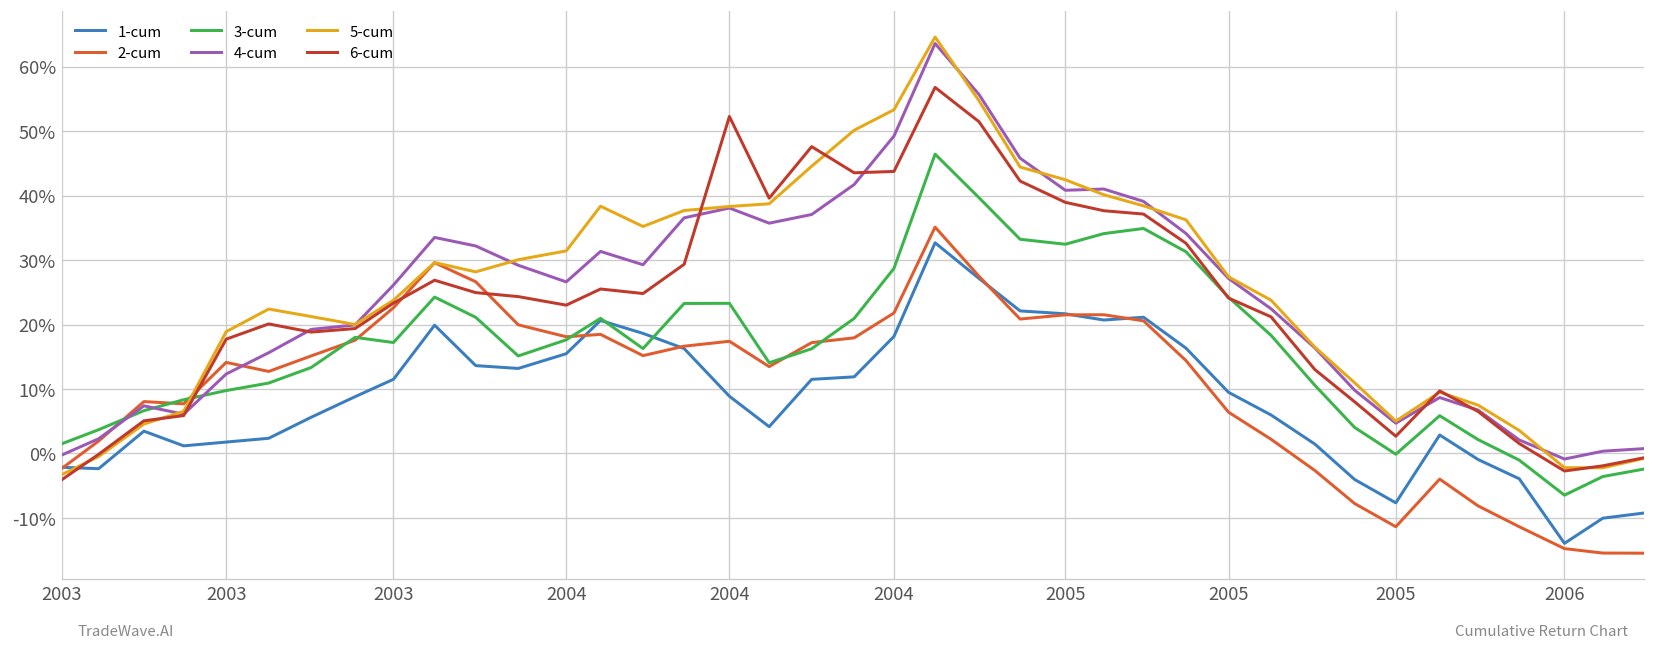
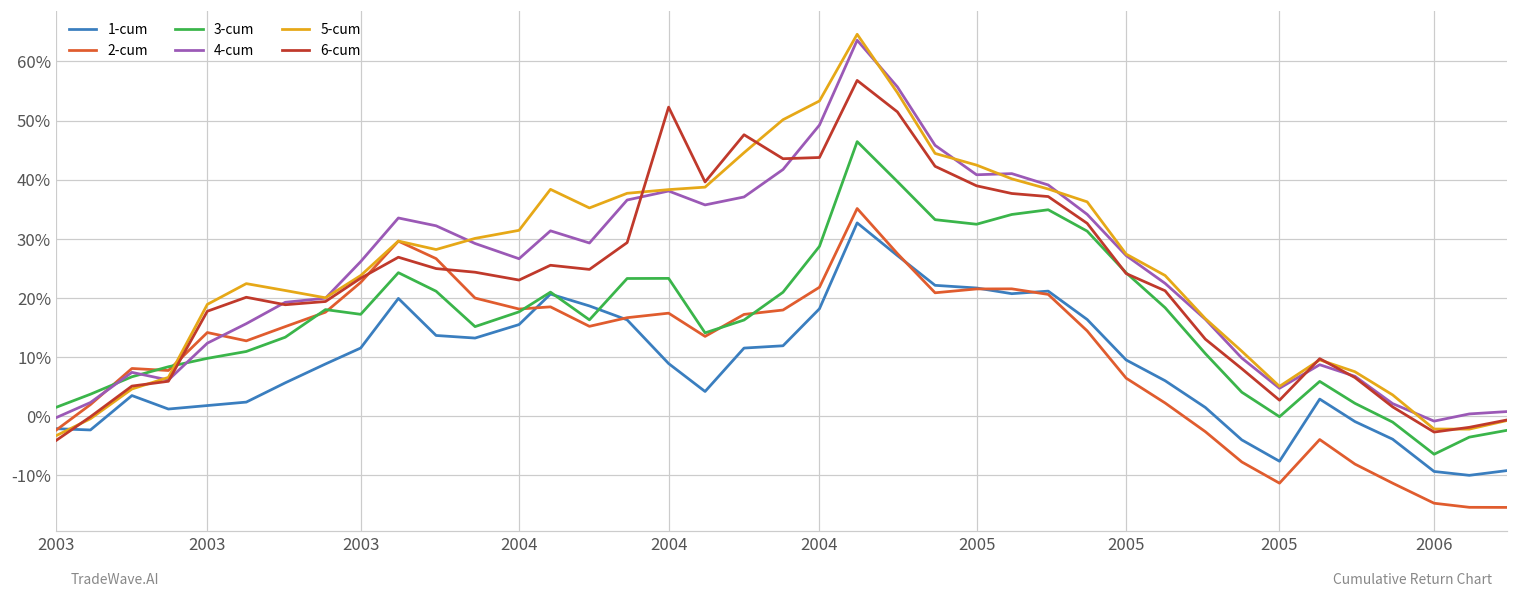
1-cum, 2006: -14% -> -9%
